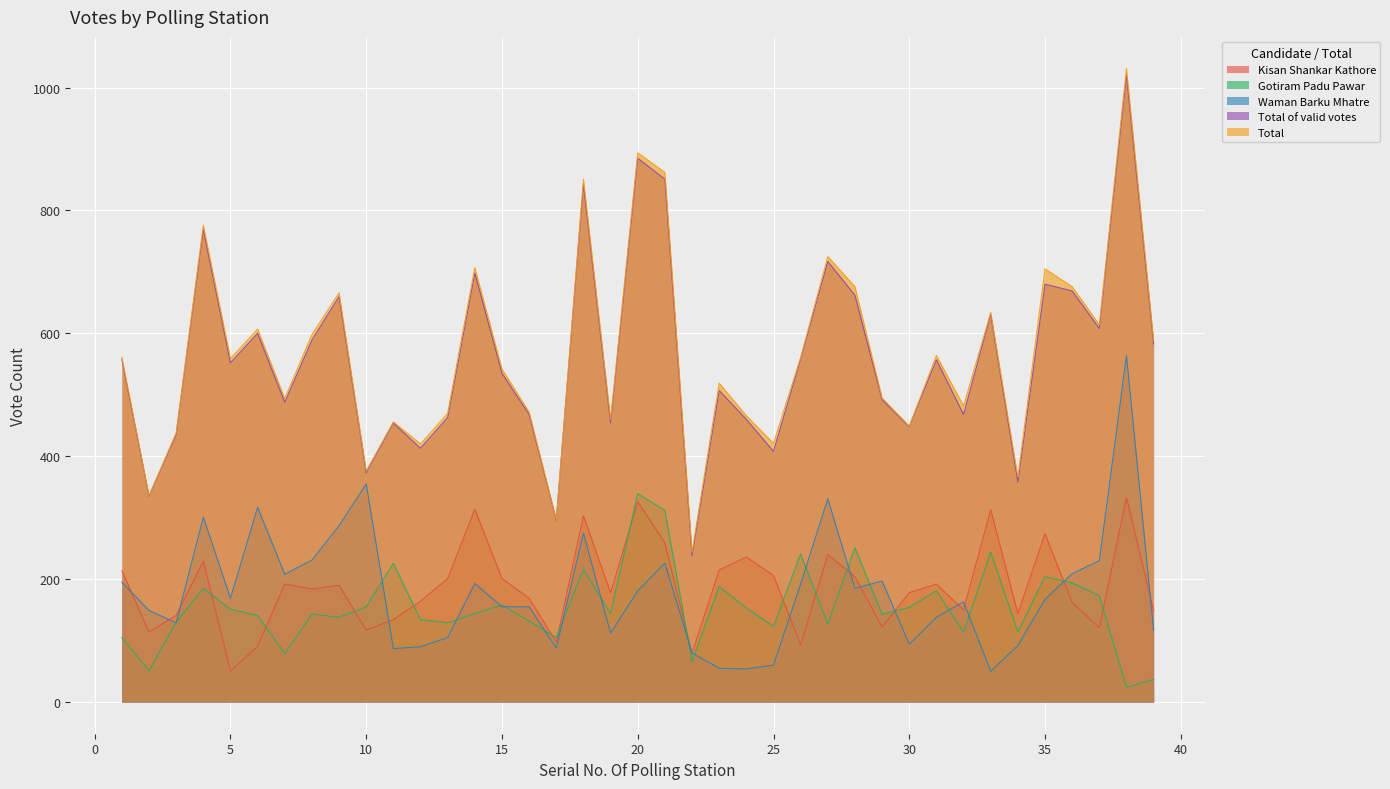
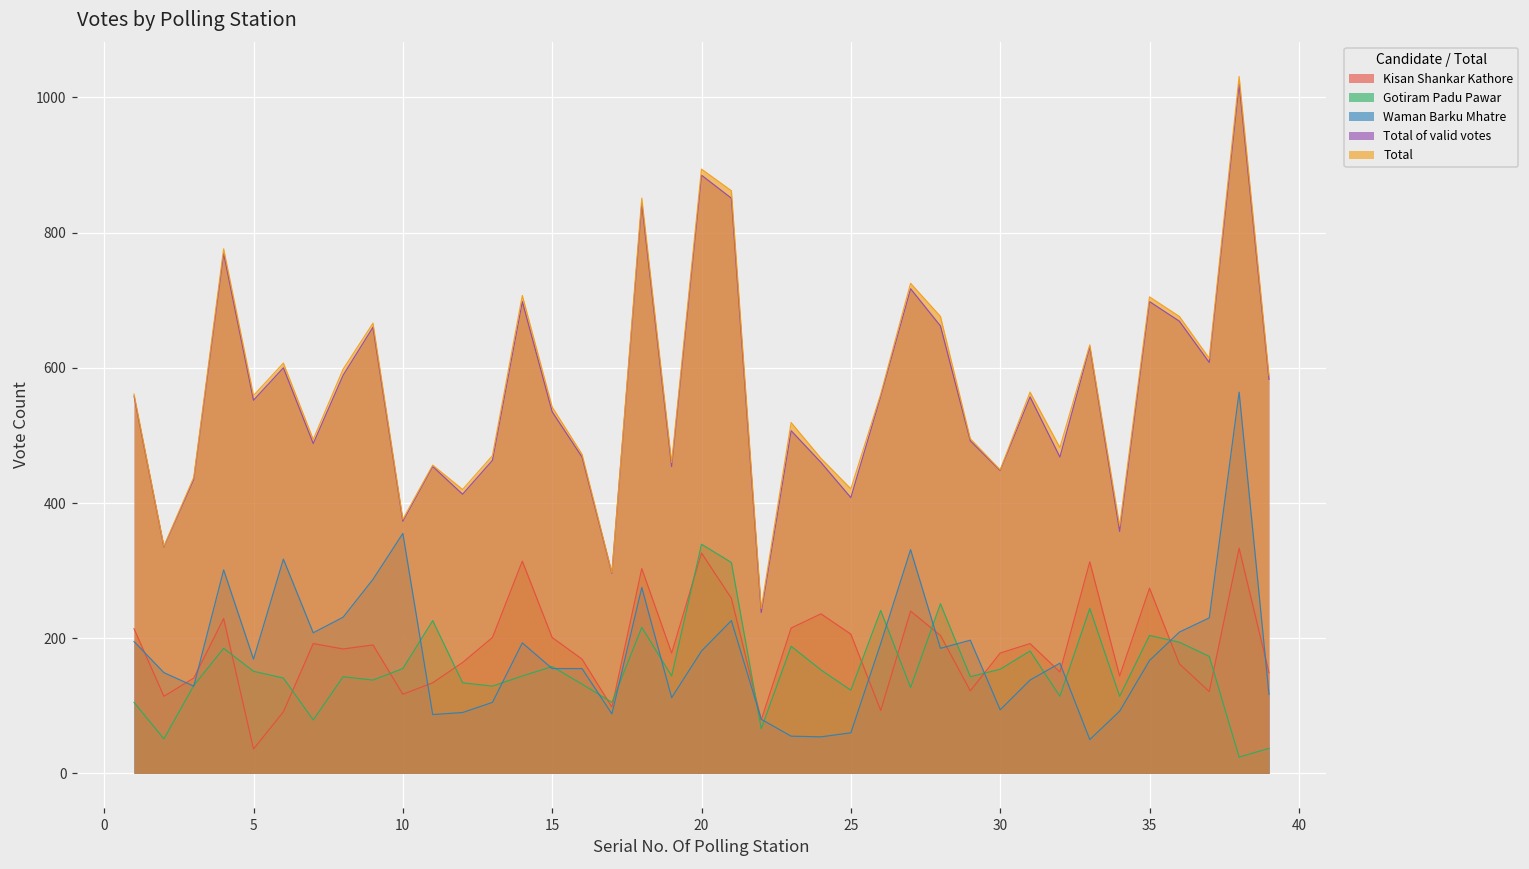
Kisan Shankar Kathore, 5: 50 -> 40
Total of valid votes, 35: 680 -> 700
